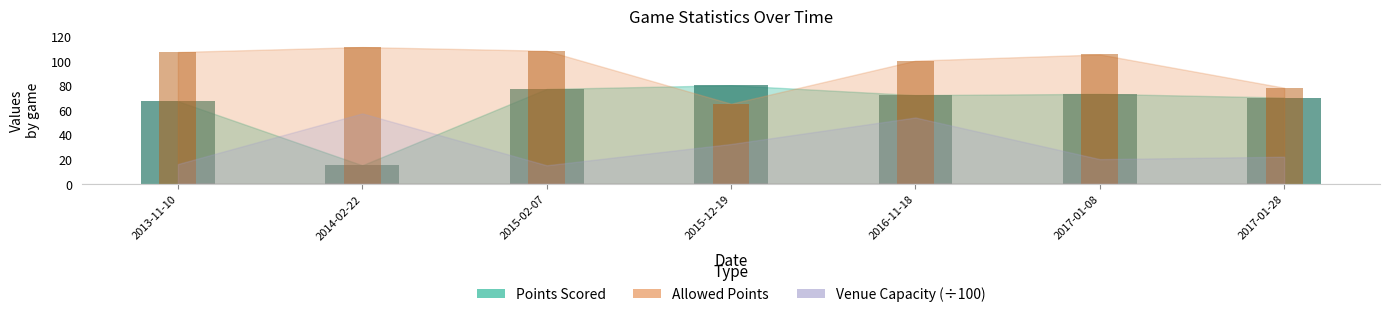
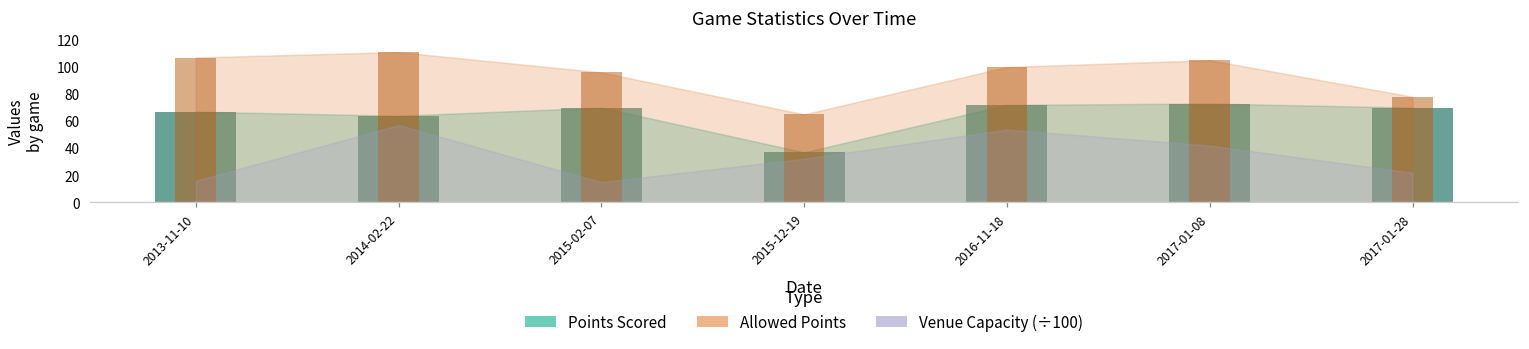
Points Scored, 2014-02-22: 15 -> 64
Points Scored, 2015-02-07: 77 -> 70
Allowed Points, 2015-02-07: 108 -> 96
Points Scored, 2015-12-19: 80 -> 37
Venue Capacity (÷100), 2017-01-08: 20 -> 42
